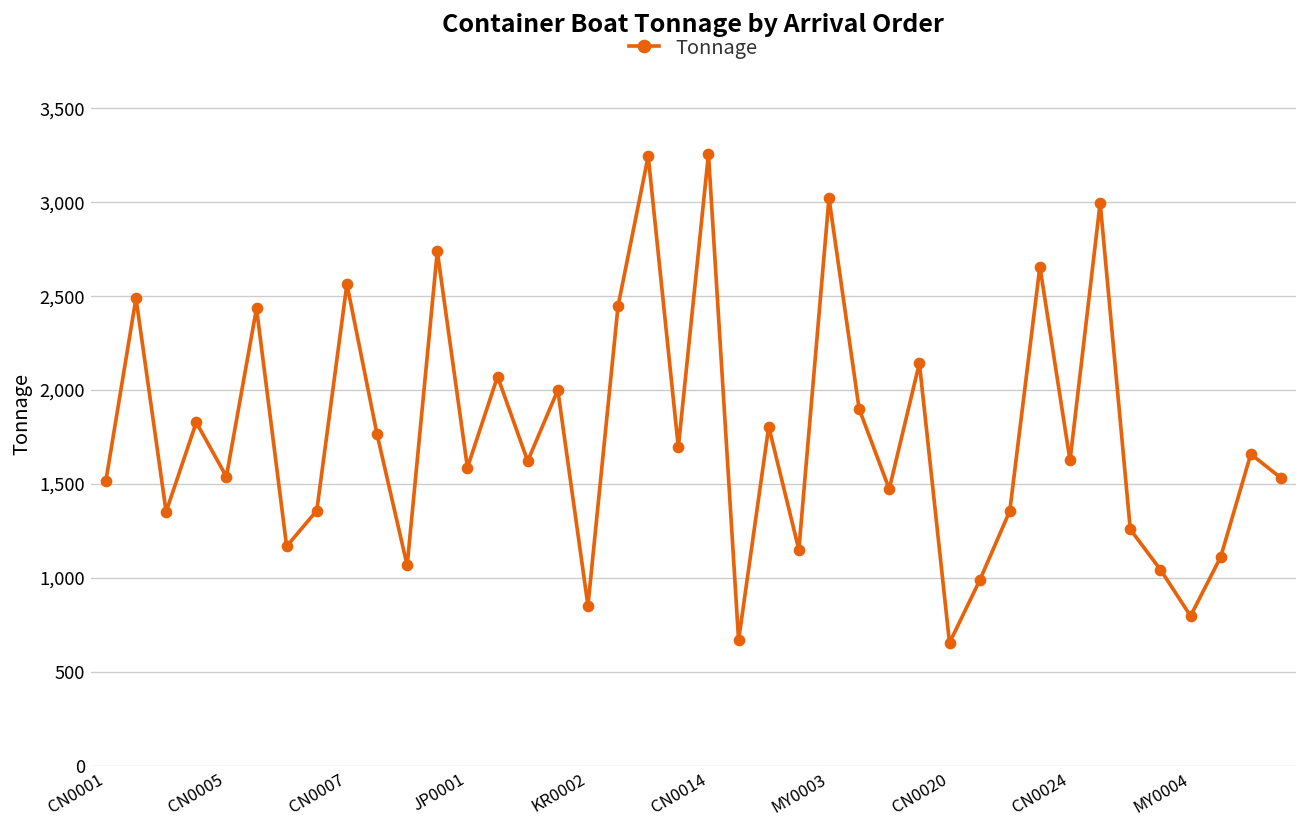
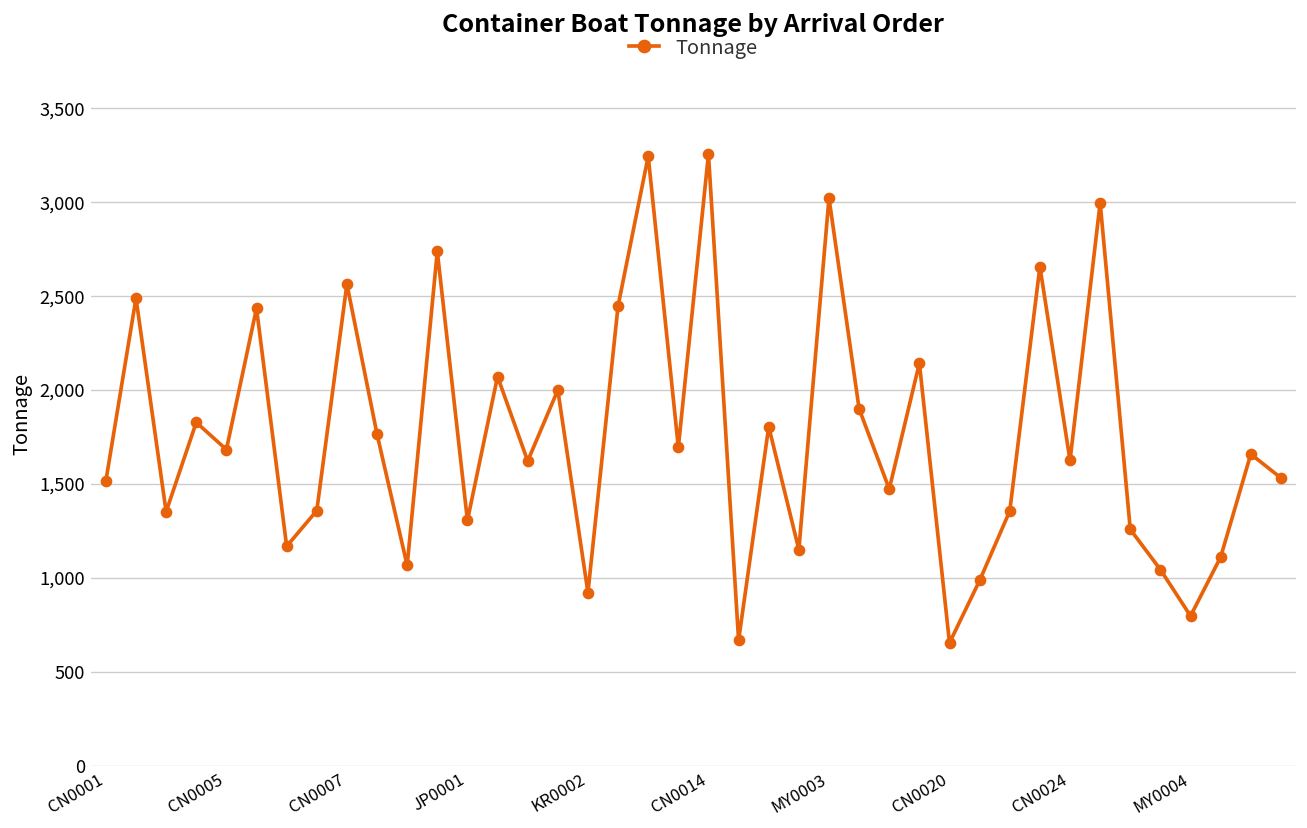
CN0005: 1,540 -> 1,680
JP0001: 1,590 -> 1,310
KR0002: 850 -> 920
